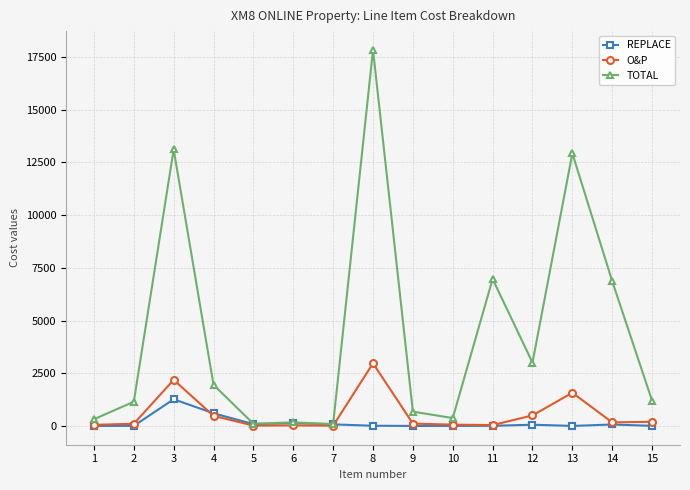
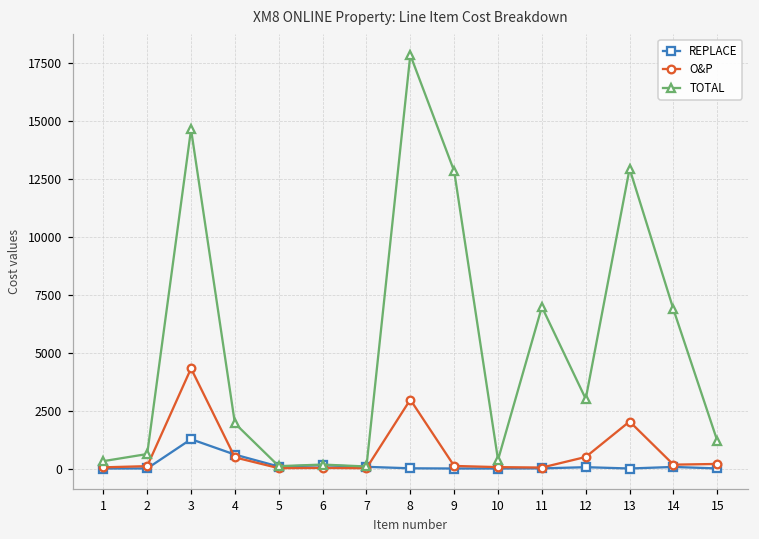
TOTAL, 2: 1100 -> 600
O&P, 3: 2200 -> 4300
TOTAL, 3: 13100 -> 14600
TOTAL, 9: 700 -> 12800
O&P, 13: 1600 -> 2000
